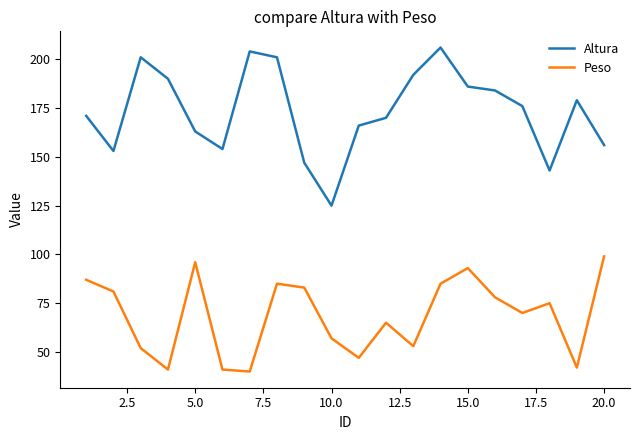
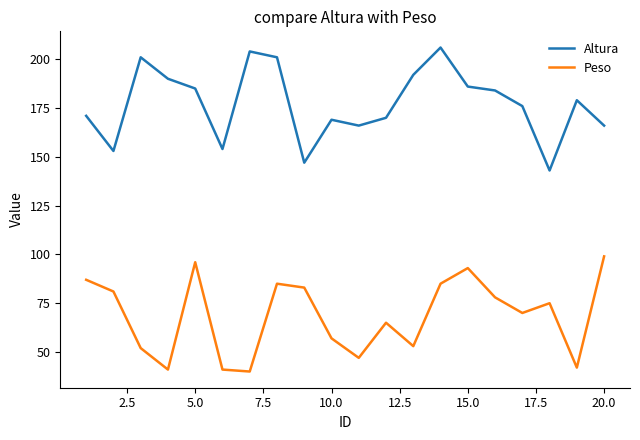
Altura, 5.0: 163 -> 185
Altura, 10.0: 125 -> 169
Altura, 20.0: 156 -> 166
